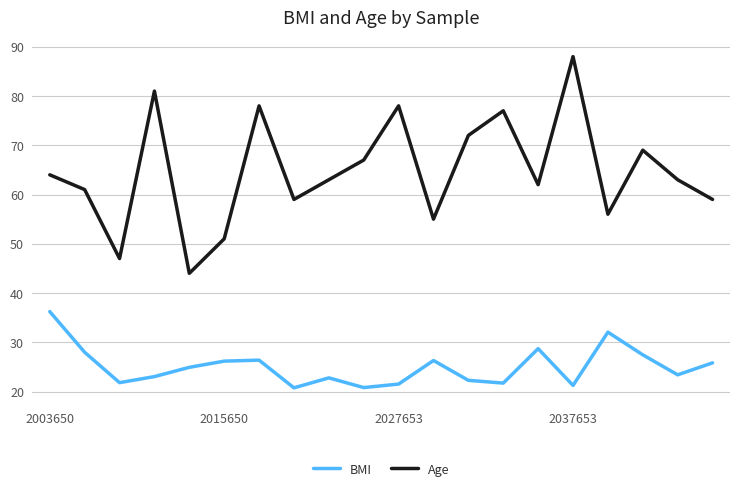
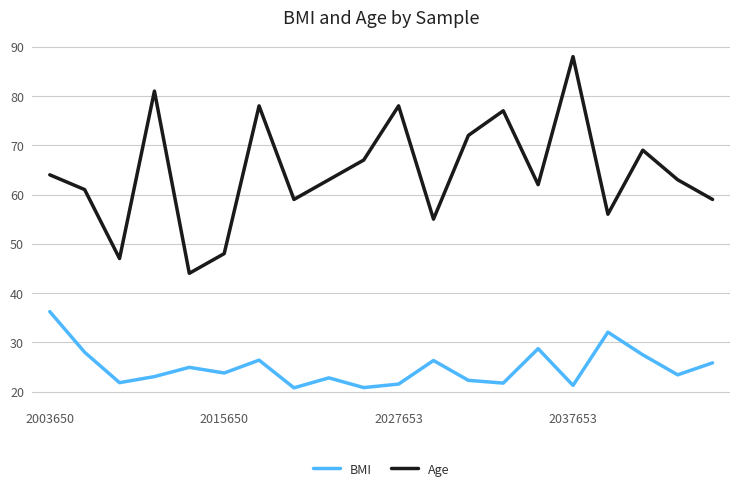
BMI, 2015650: 26 -> 24
Age, 2015650: 51 -> 48
